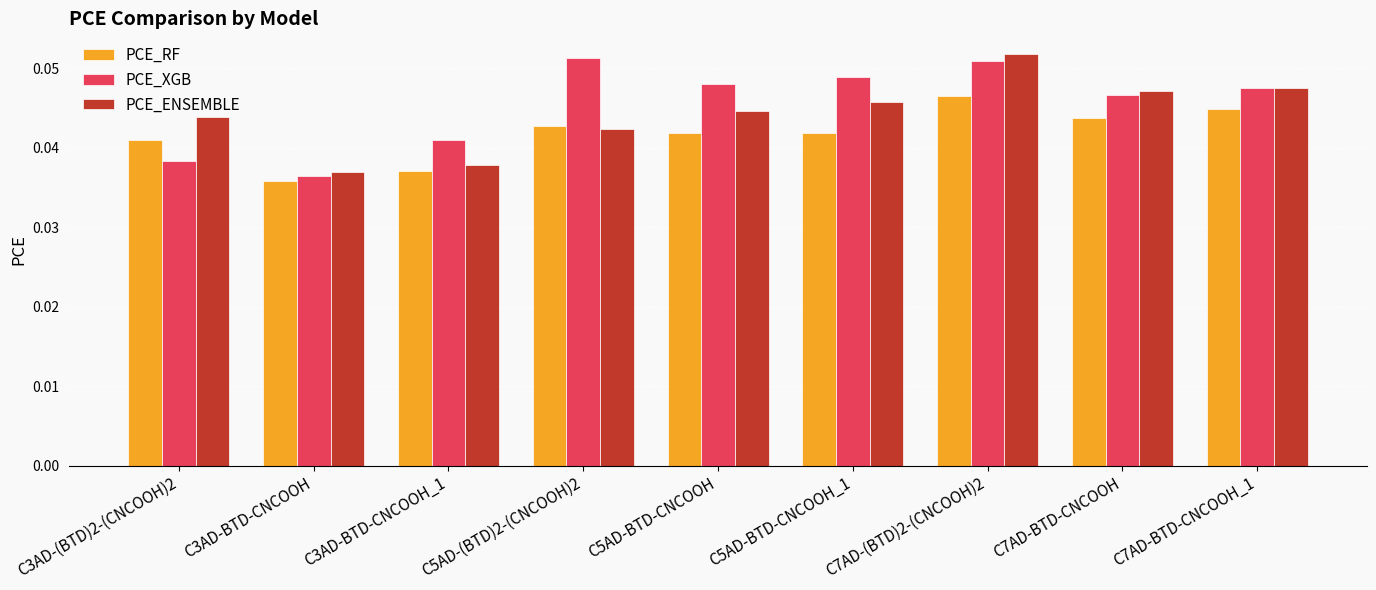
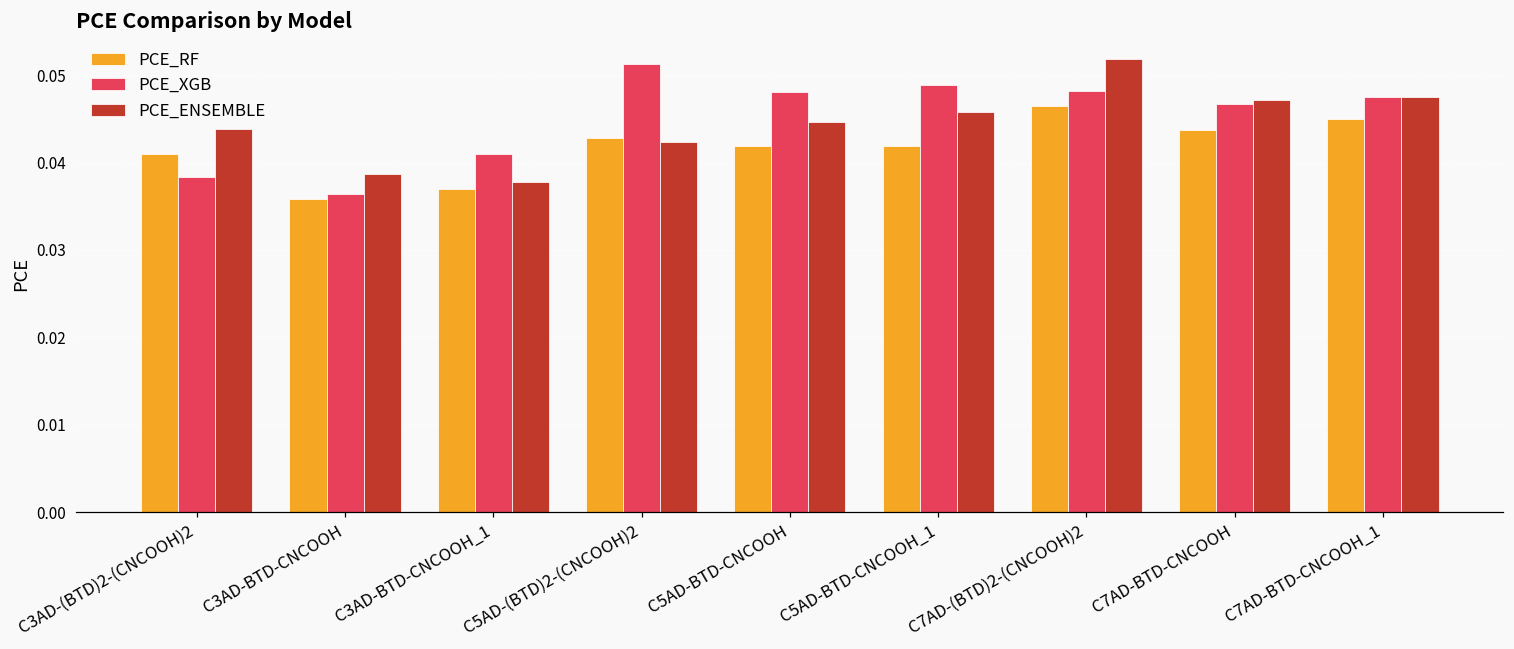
PCE_ENSEMBLE, C3AD-BTD-CNCOOH: 0.037 -> 0.039
PCE_XGB, C7AD-(BTD)2-(CNCOOH)2: 0.051 -> 0.048
